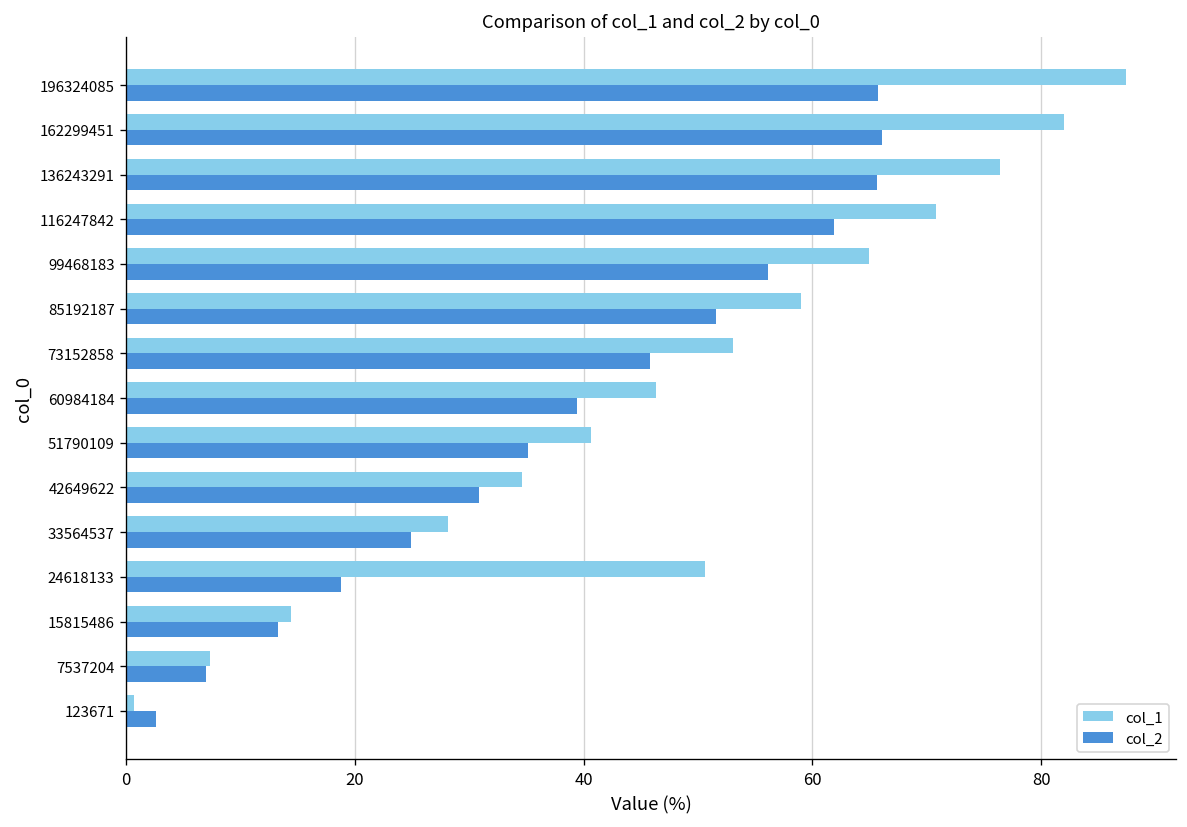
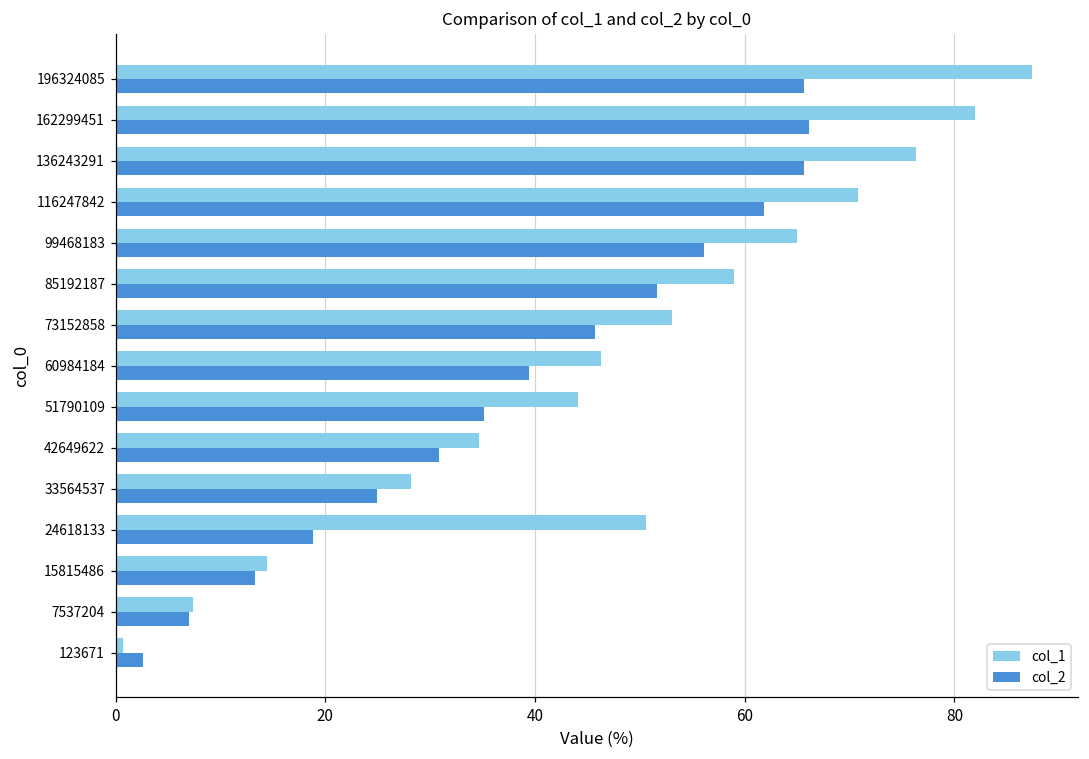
col_1, 51790109: 41 -> 44
